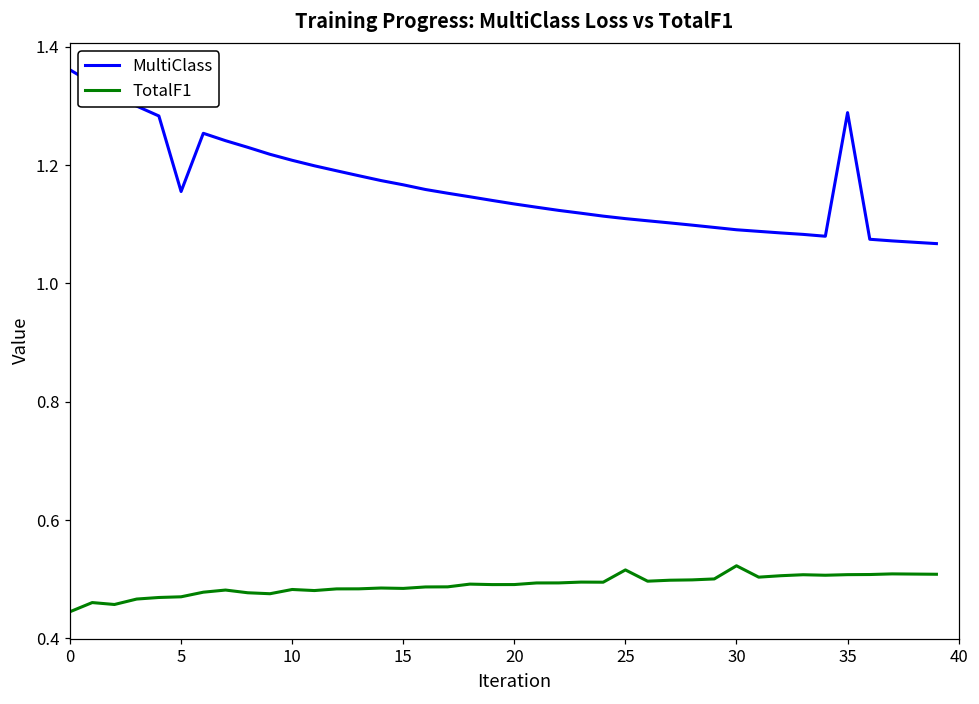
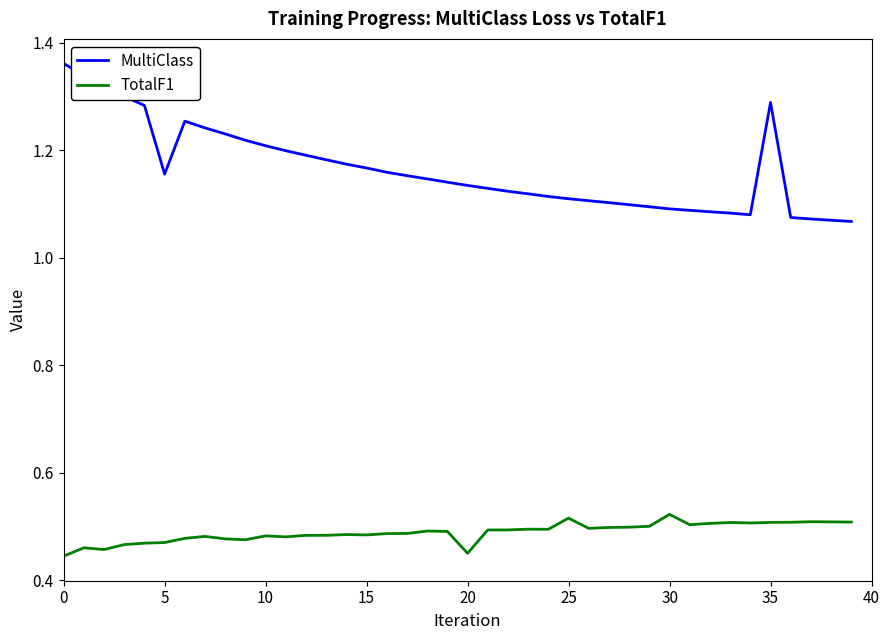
TotalF1, 20: 0.49 -> 0.45
